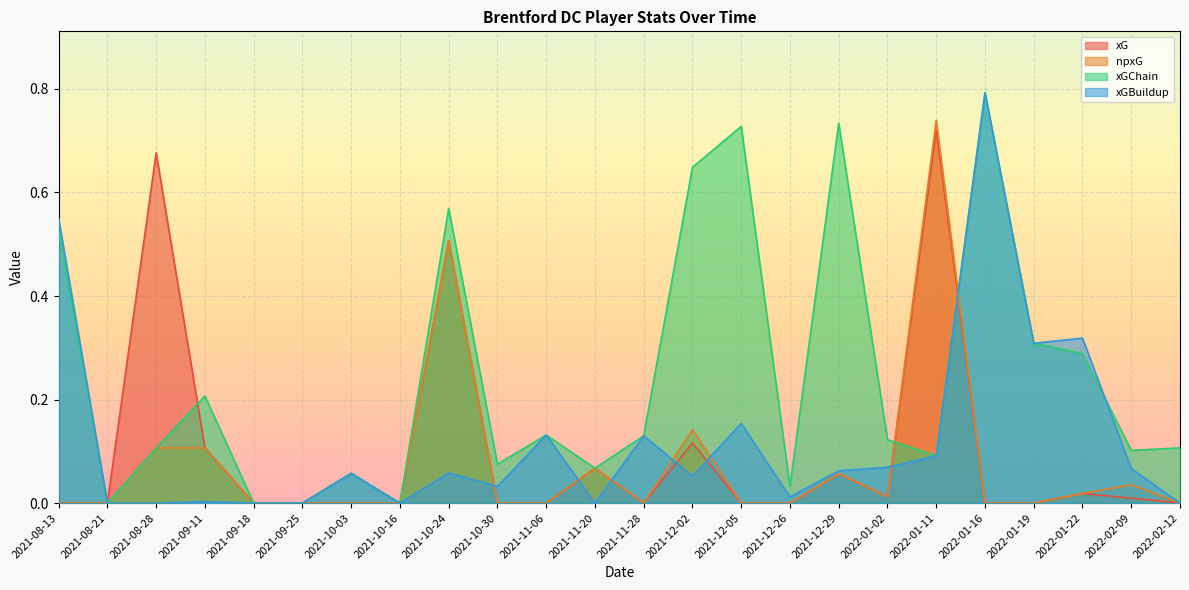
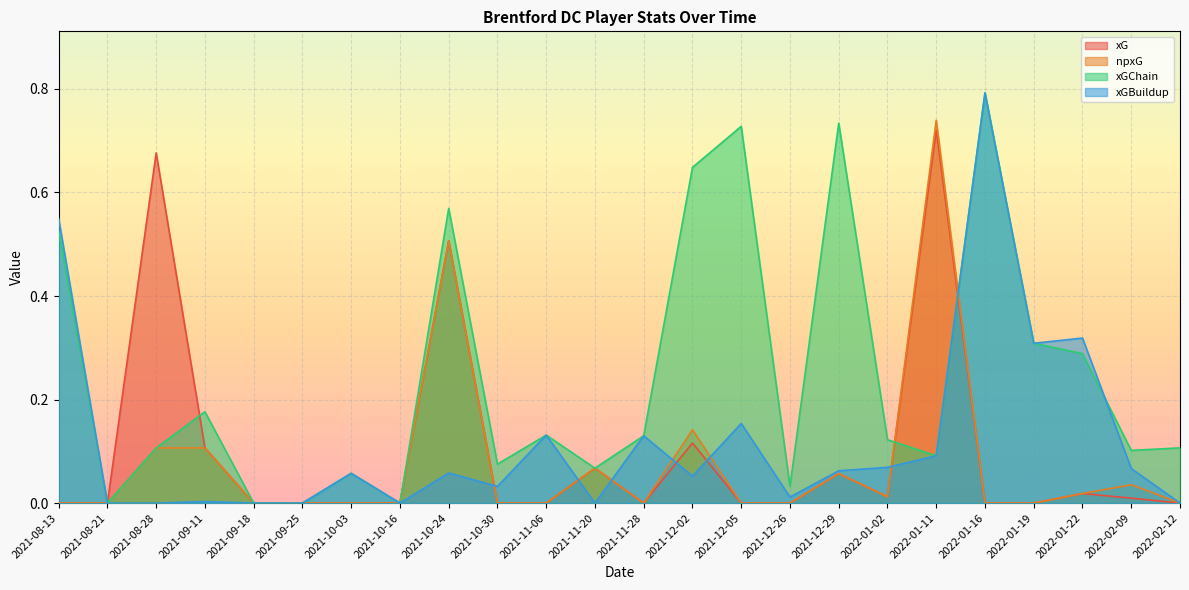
xGChain, 2021-09-11: 0.21 -> 0.18
